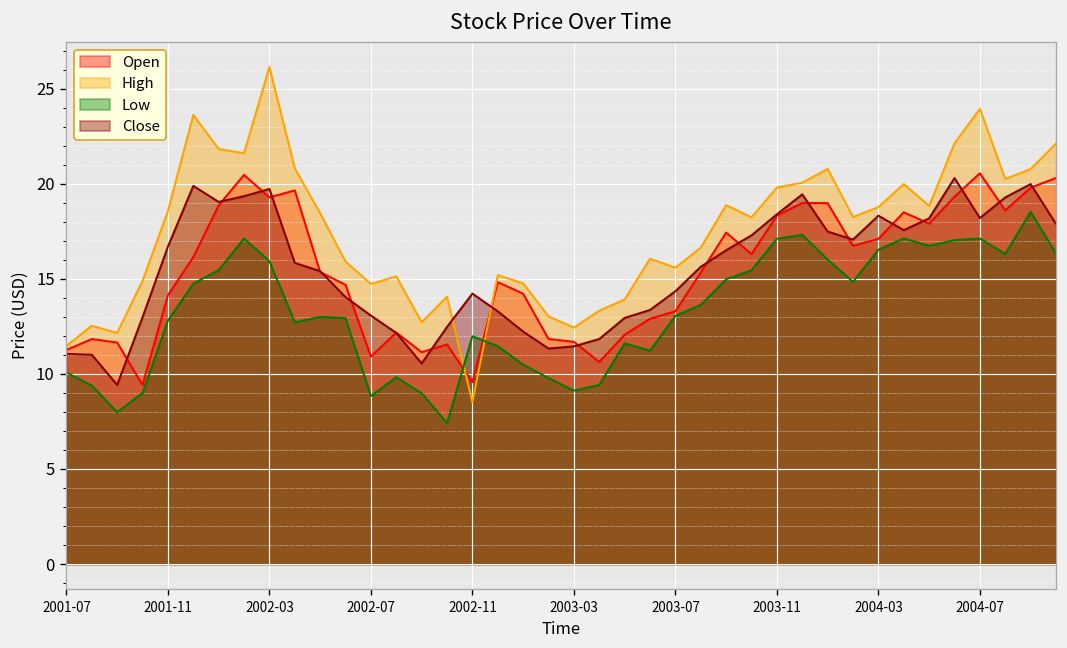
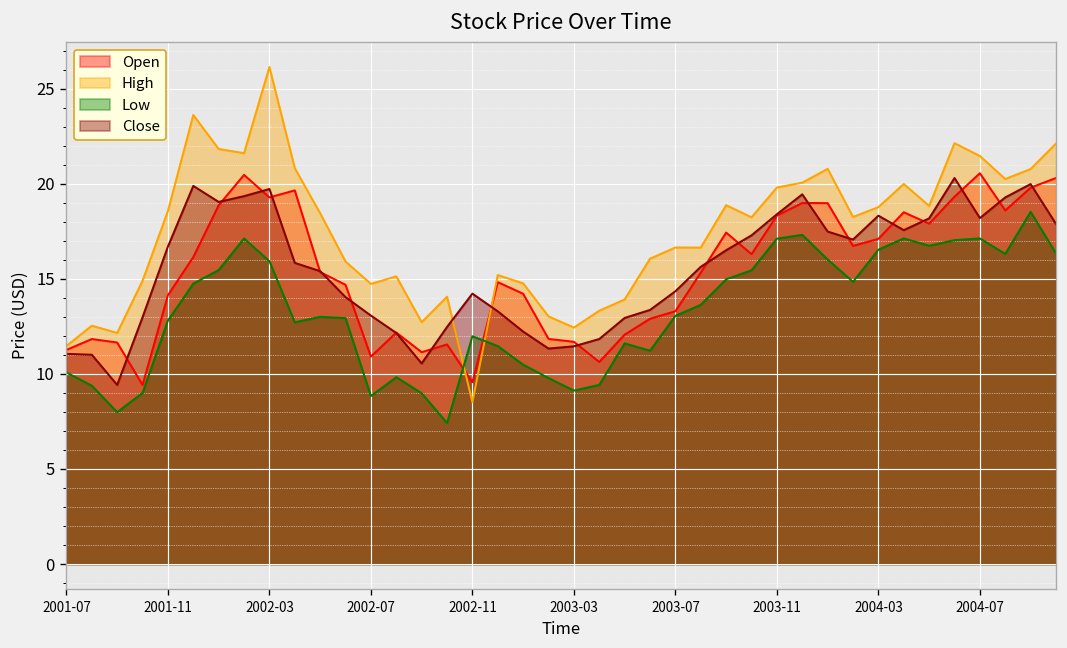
High, 2003-07: 15.6 -> 16.6
High, 2004-07: 23.9 -> 21.5
